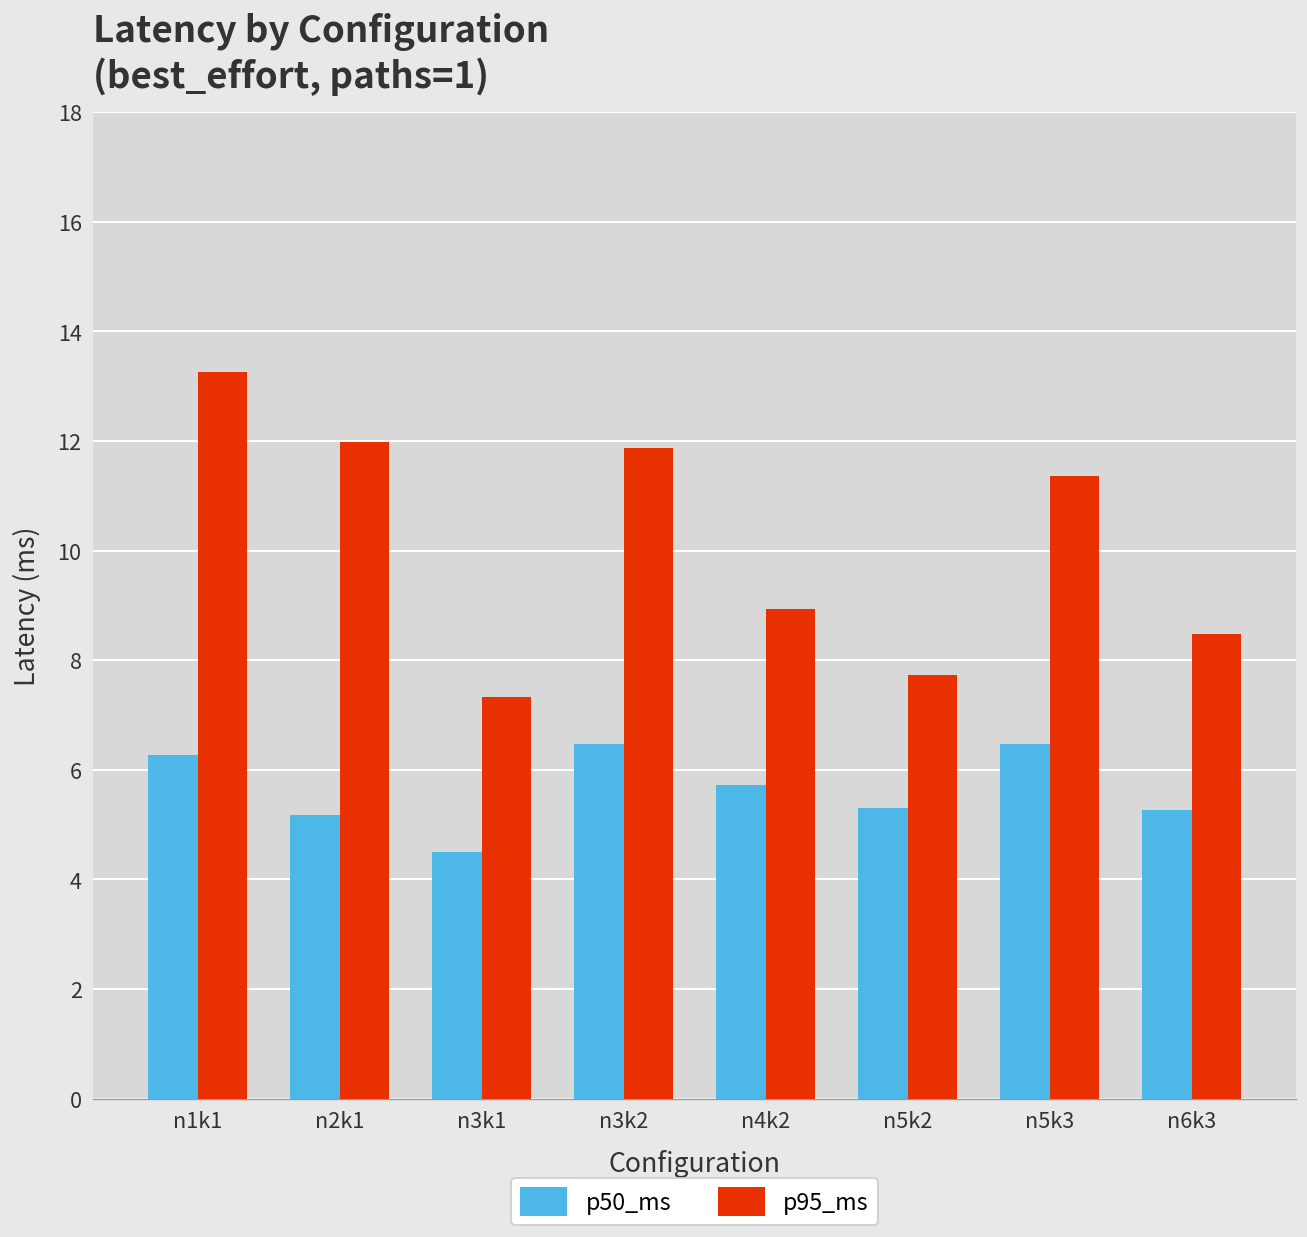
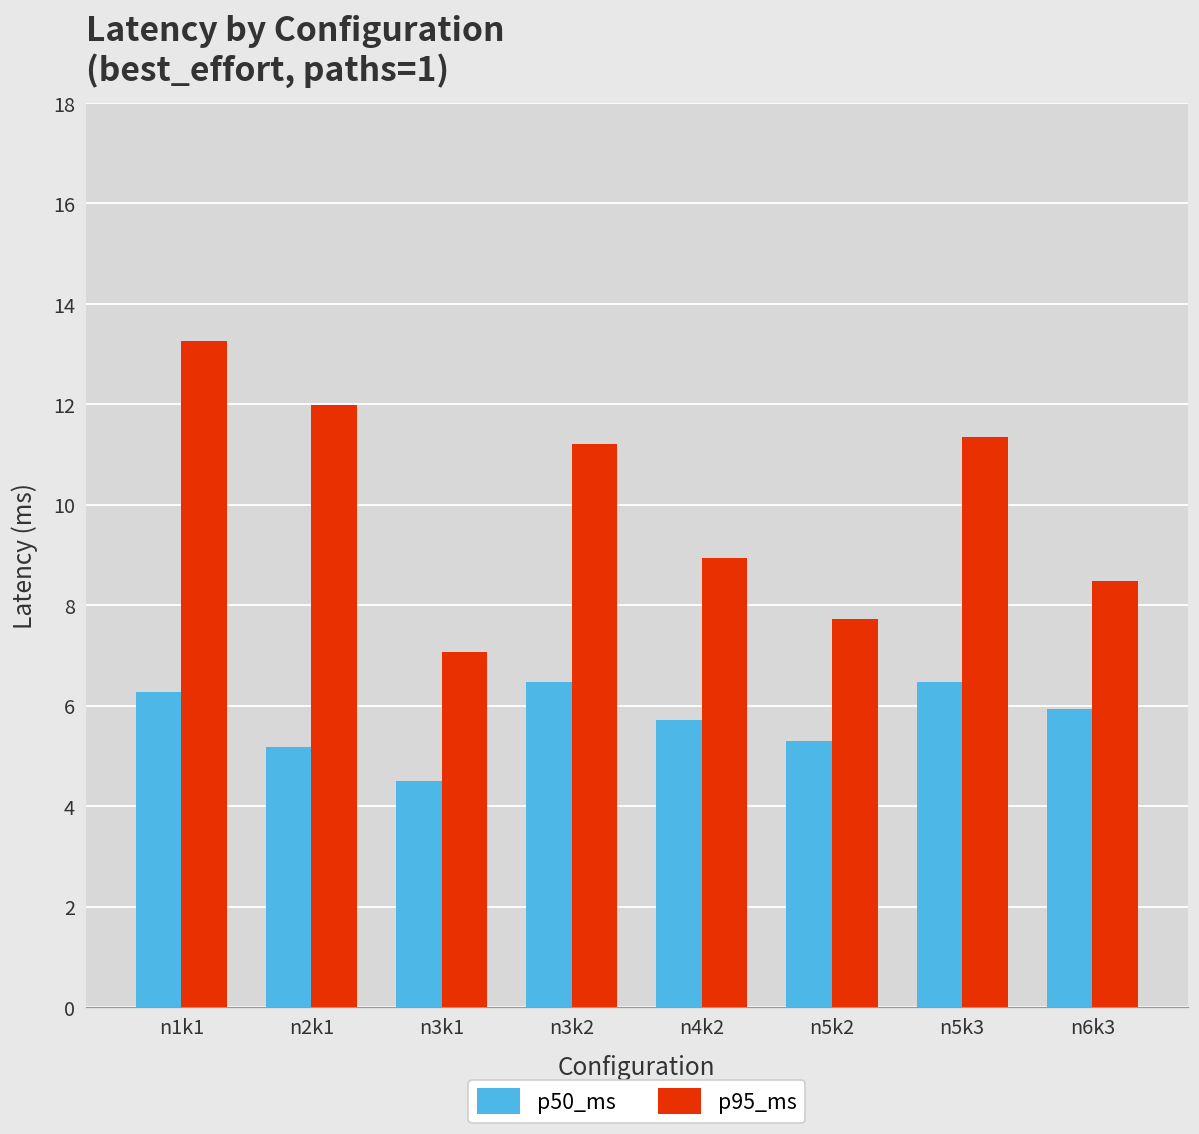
p95_ms, n3k1: 7.3 -> 7.1
p95_ms, n3k2: 11.9 -> 11.2
p50_ms, n6k3: 5.3 -> 5.9
